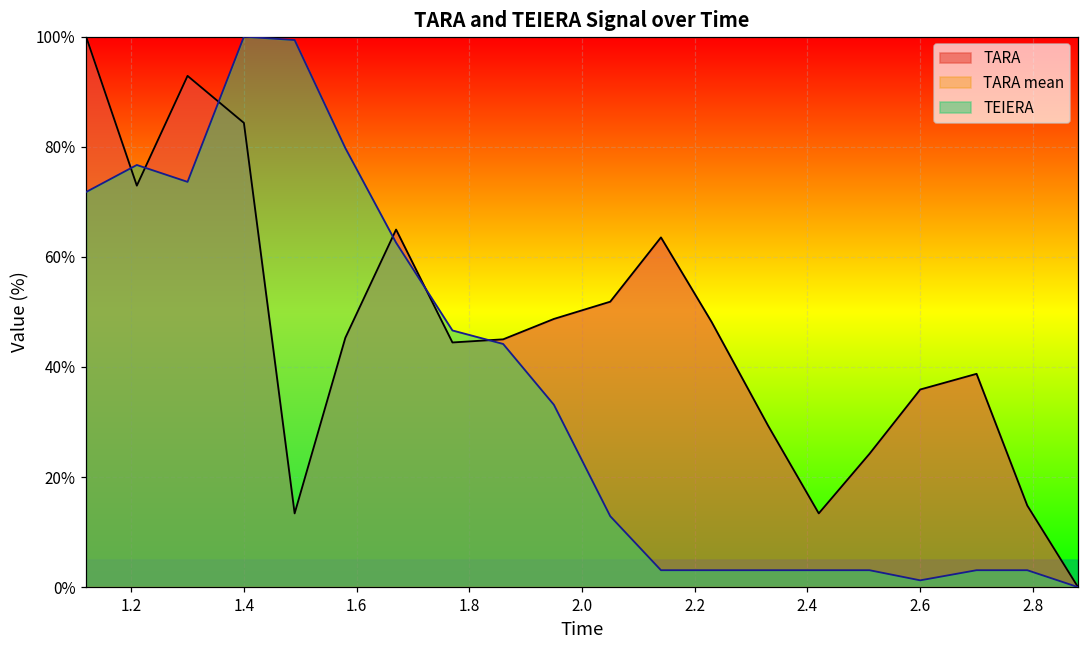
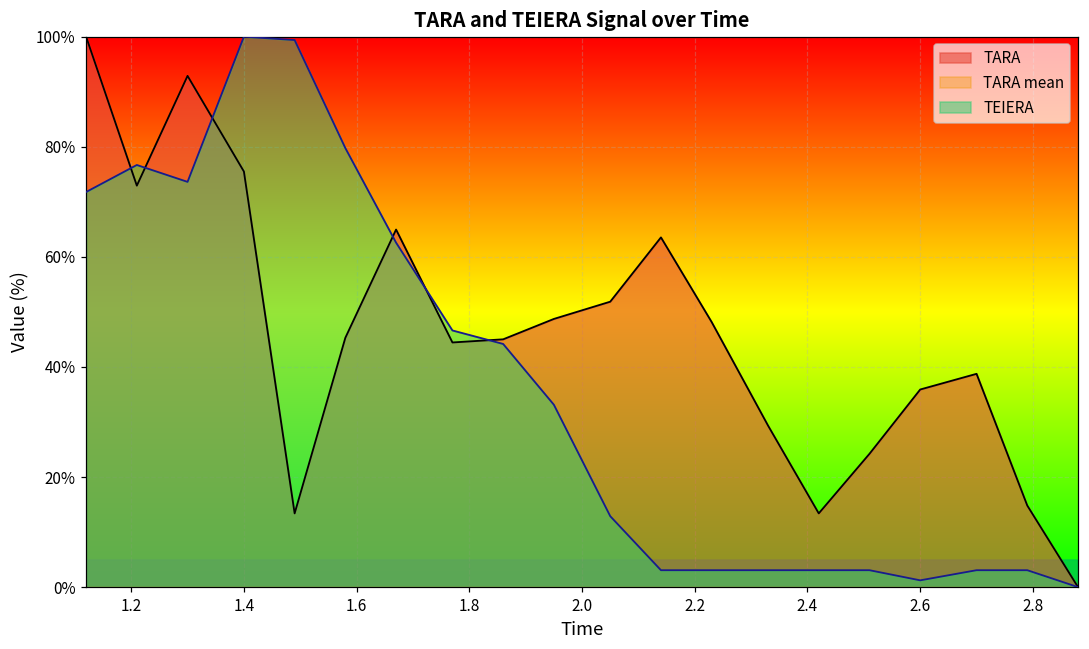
TARA, 1.4: 84% -> 75%
